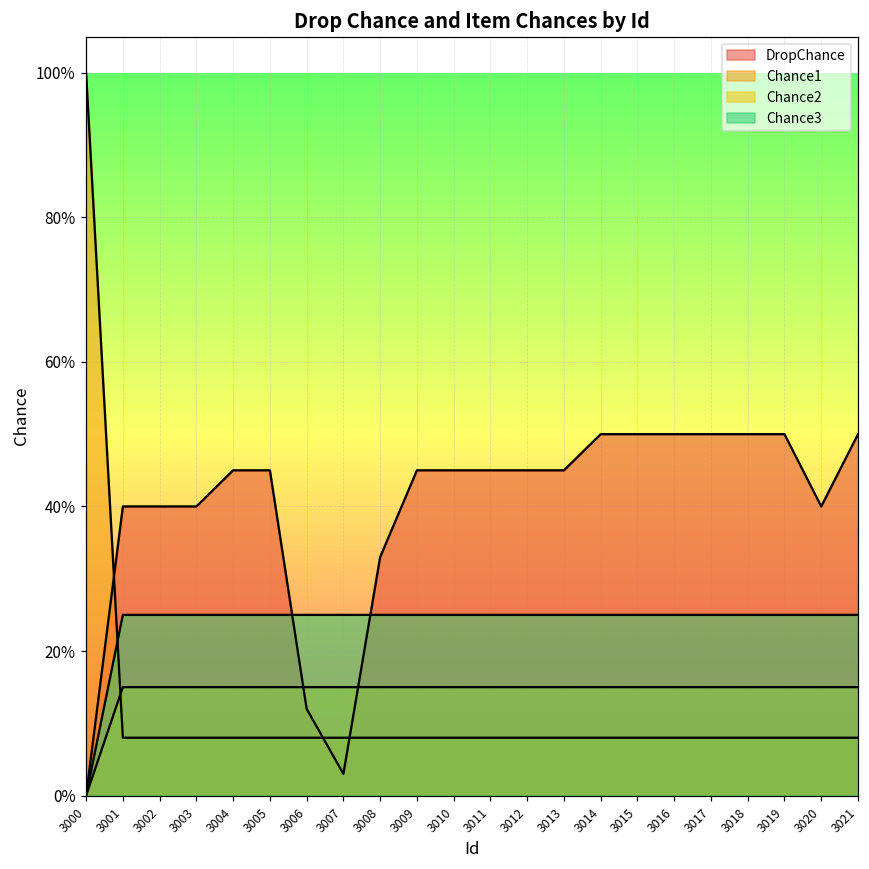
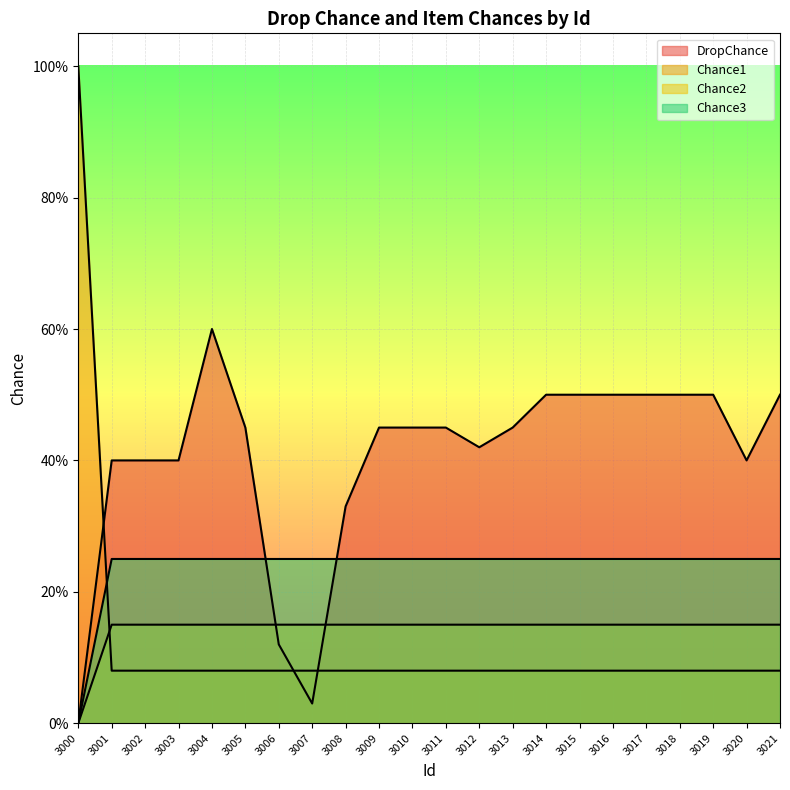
DropChance, 3004: 45% -> 60%
DropChance, 3012: 45% -> 42%
